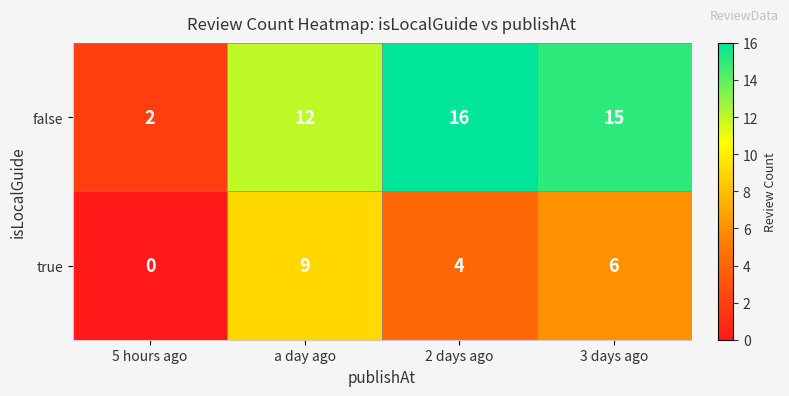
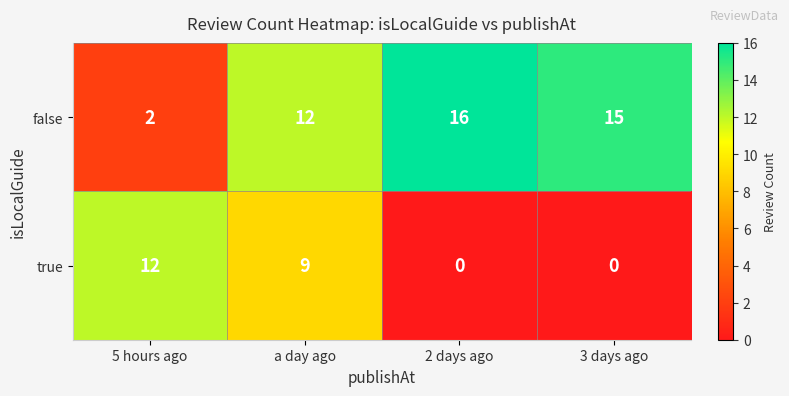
true, 5 hours ago: 0 -> 12
true, 2 days ago: 4 -> 0
true, 3 days ago: 6 -> 0
